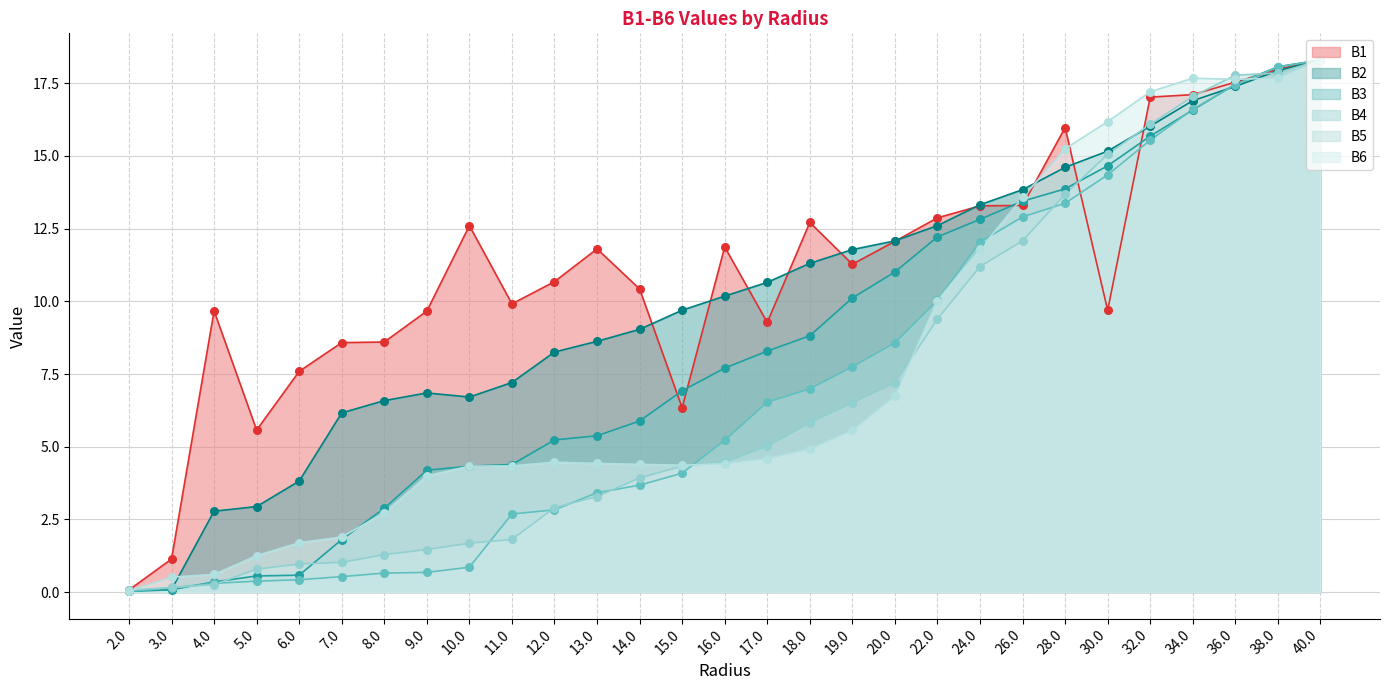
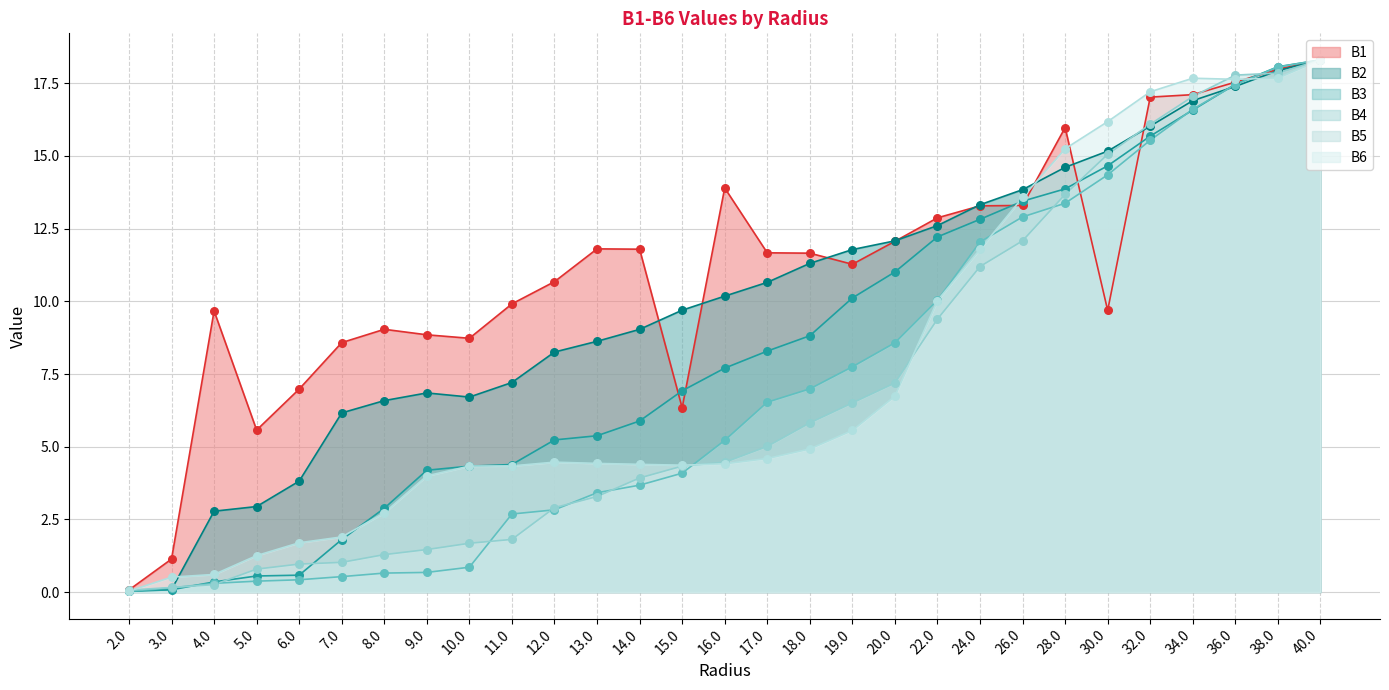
B1, 6.0: 7.6 -> 7.0
B1, 8.0: 8.6 -> 9.0
B1, 9.0: 9.7 -> 8.8
B1, 10.0: 12.6 -> 8.7
B1, 14.0: 10.4 -> 11.8
B1, 16.0: 11.9 -> 13.9
B1, 17.0: 9.3 -> 11.7
B1, 18.0: 12.7 -> 11.7
